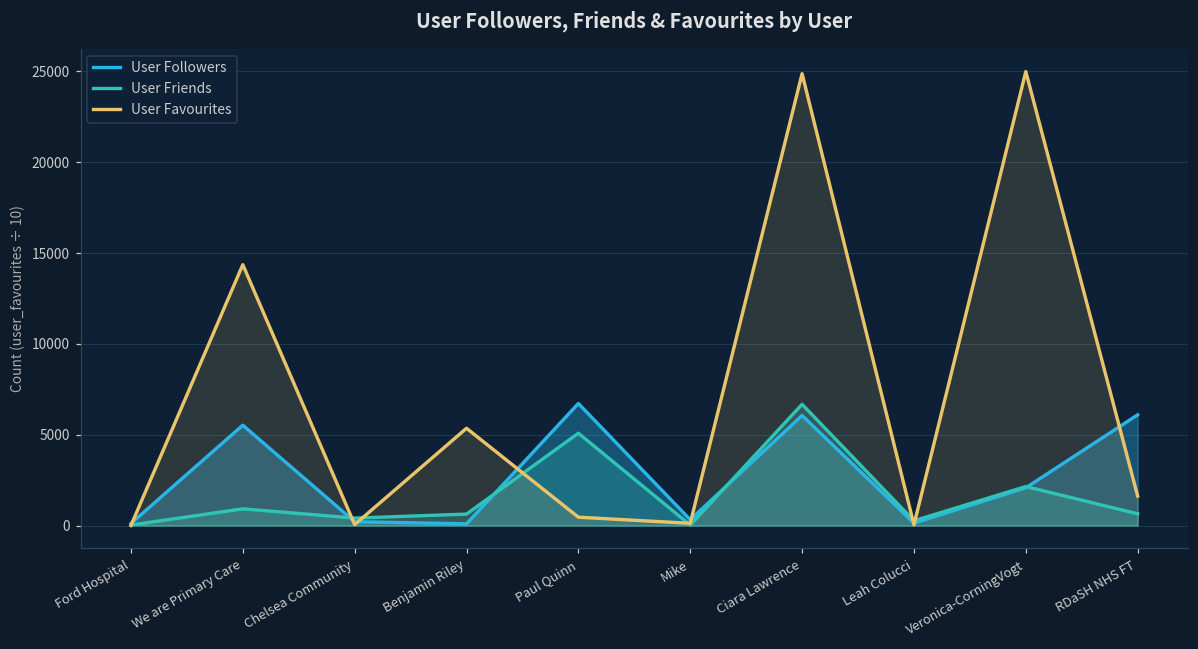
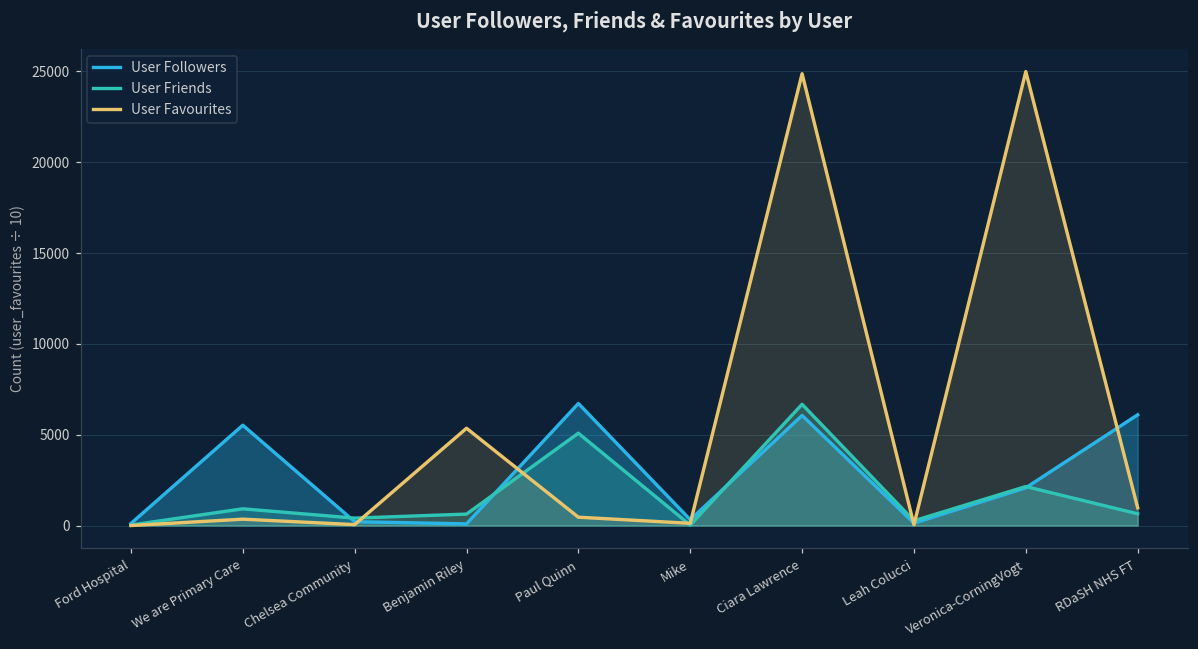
User Favourites, We are Primary Care: 14400 -> 400
User Favourites, RDaSH NHS FT: 1600 -> 1000
